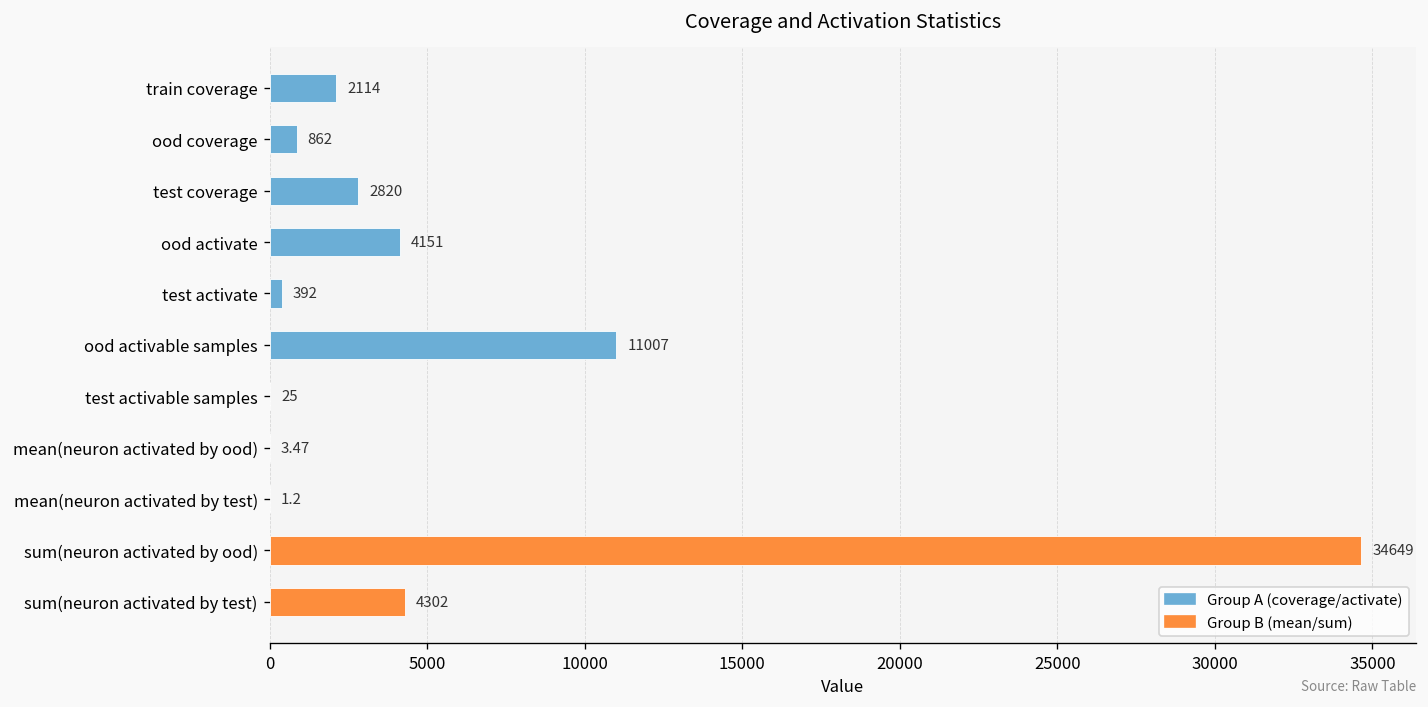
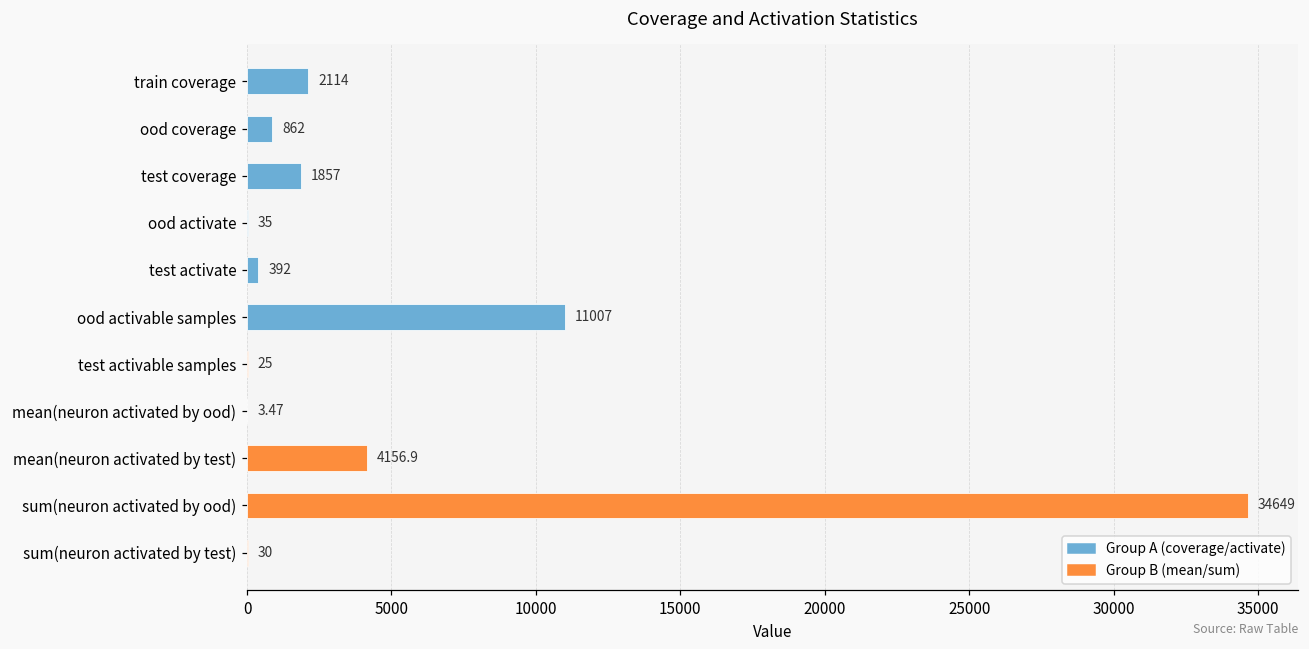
Group A (coverage/activate), test coverage: 2820 -> 1857
Group A (coverage/activate), ood activate: 4151 -> 35
Group B (mean/sum), mean(neuron activated by test): 1.2 -> 4156.9
Group B (mean/sum), sum(neuron activated by test): 4302 -> 30
